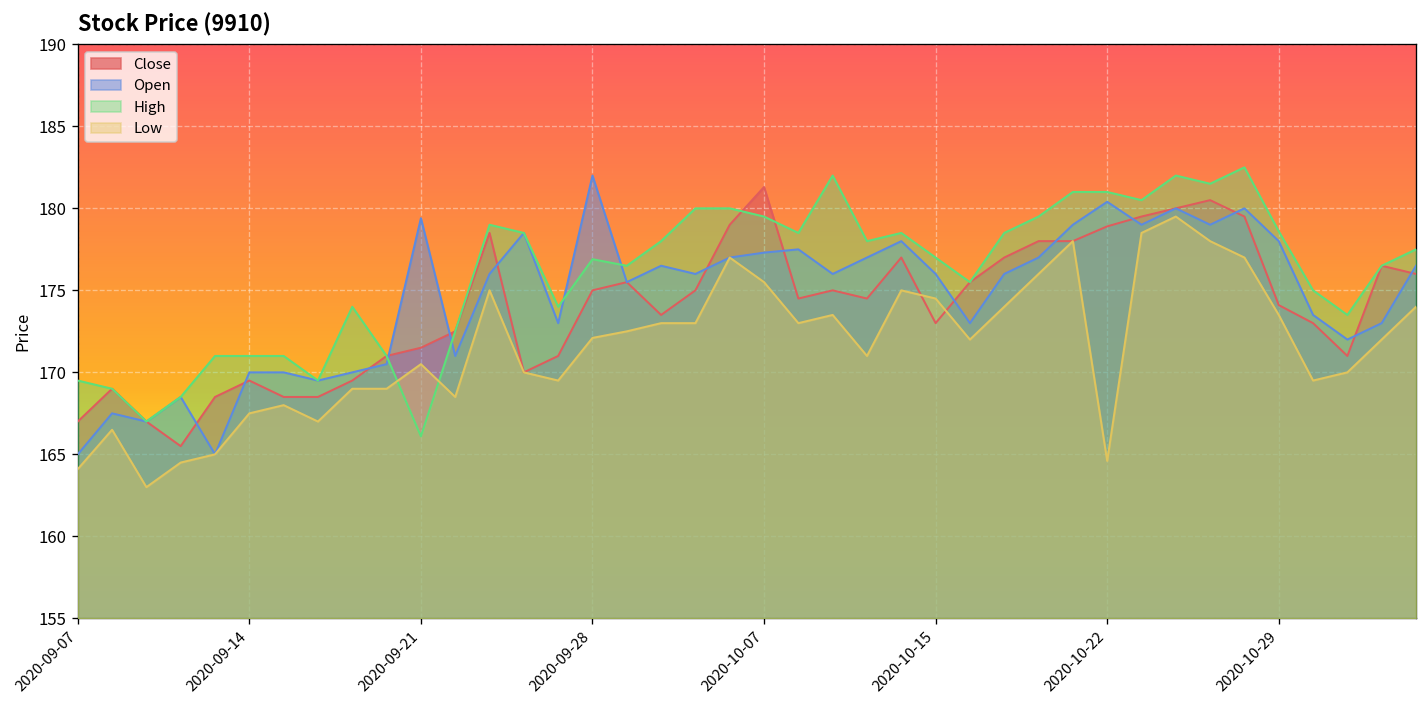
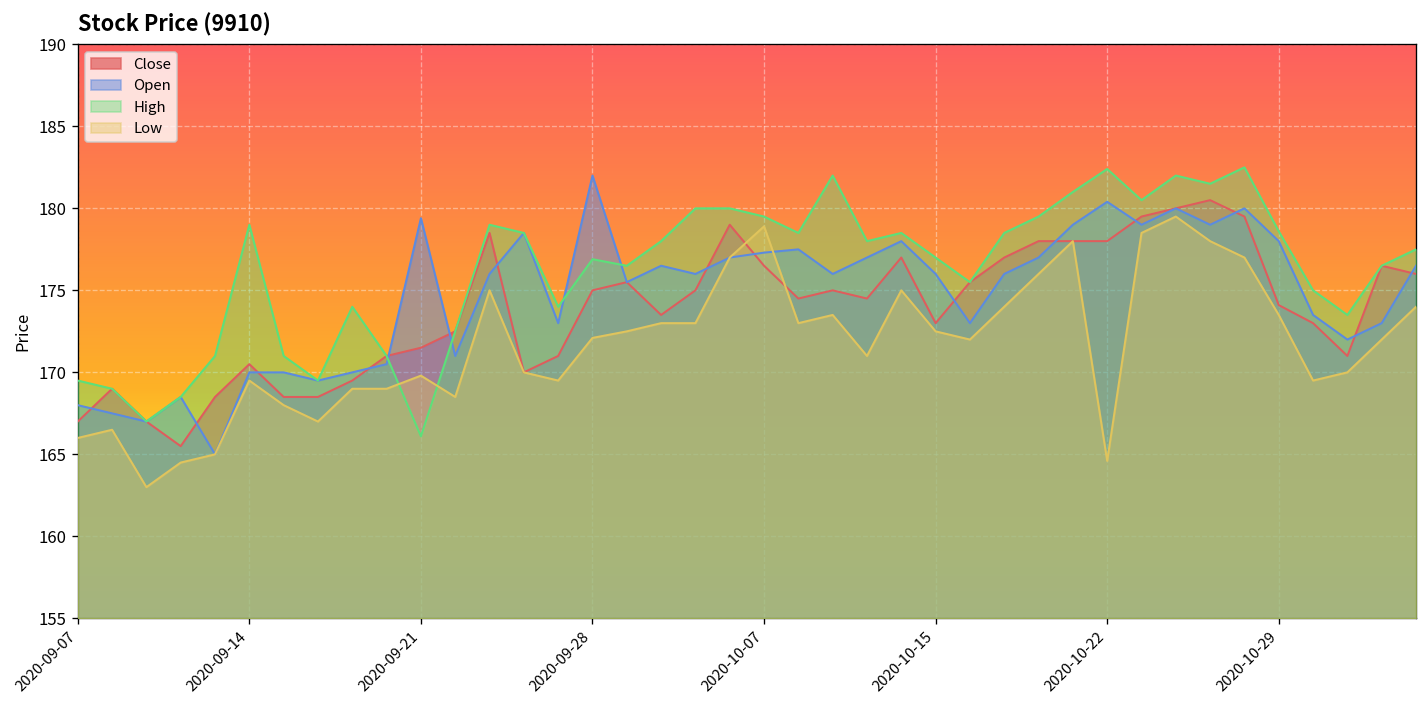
Open, 2020-09-07: 165 -> 168
Low, 2020-09-07: 164.1 -> 166.0
Close, 2020-09-14: 169.5 -> 170.5
High, 2020-09-14: 171 -> 179
Low, 2020-09-14: 167.5 -> 169.5
Low, 2020-09-21: 170.5 -> 169.8
Close, 2020-10-07: 181.3 -> 176.5
Low, 2020-10-07: 175.5 -> 178.9
Low, 2020-10-15: 174.5 -> 172.5
Close, 2020-10-22: 178.9 -> 178.0
High, 2020-10-22: 181.0 -> 182.4
